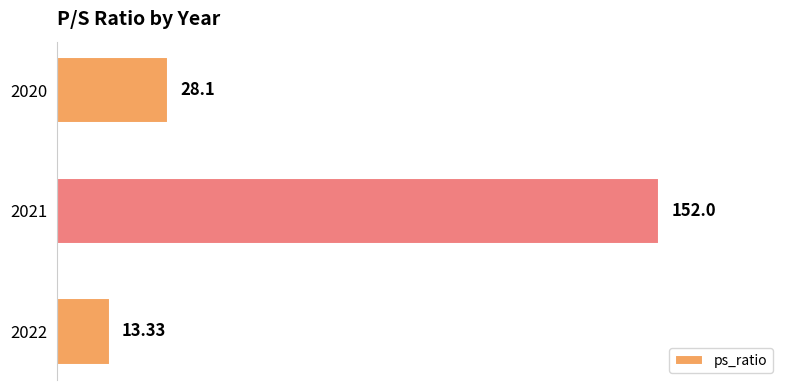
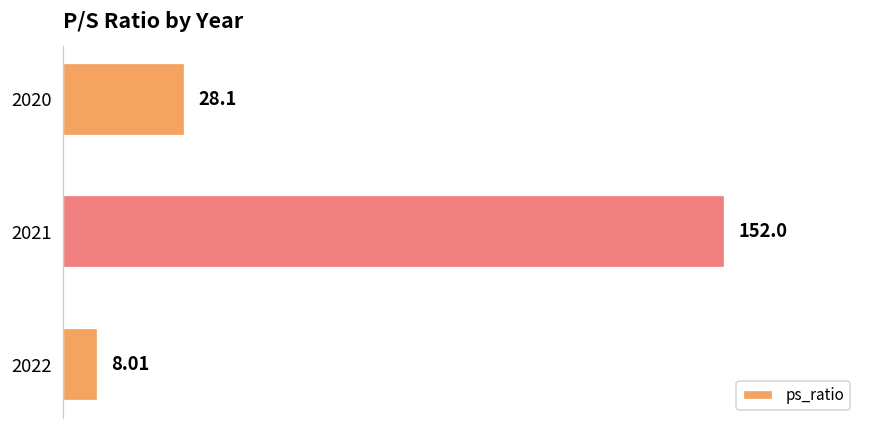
2022: 13.33 -> 8.01
